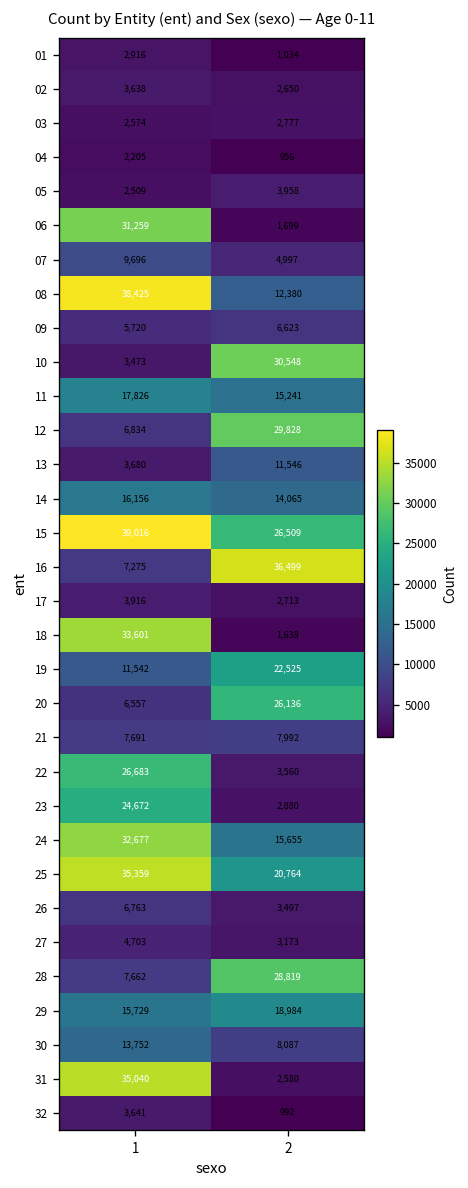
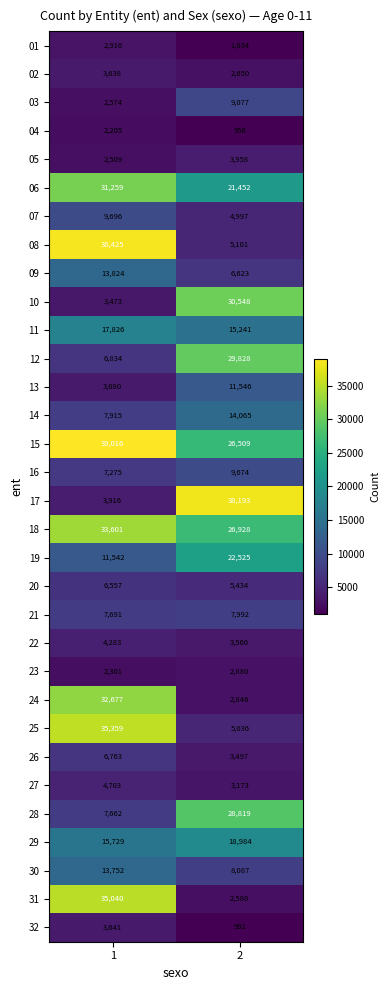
03, 2: 2,777 -> 9,077
06, 2: 1,699 -> 21,452
08, 2: 12,380 -> 5,101
09, 1: 5,720 -> 13,824
14, 1: 16,156 -> 7,915
16, 2: 36,499 -> 9,674
17, 2: 2,713 -> 38,193
18, 2: 1,638 -> 26,928
20, 2: 26,136 -> 5,434
22, 1: 26,683 -> 4,283
23, 1: 24,672 -> 2,301
24, 2: 15,655 -> 2,846
25, 2: 20,764 -> 5,036
